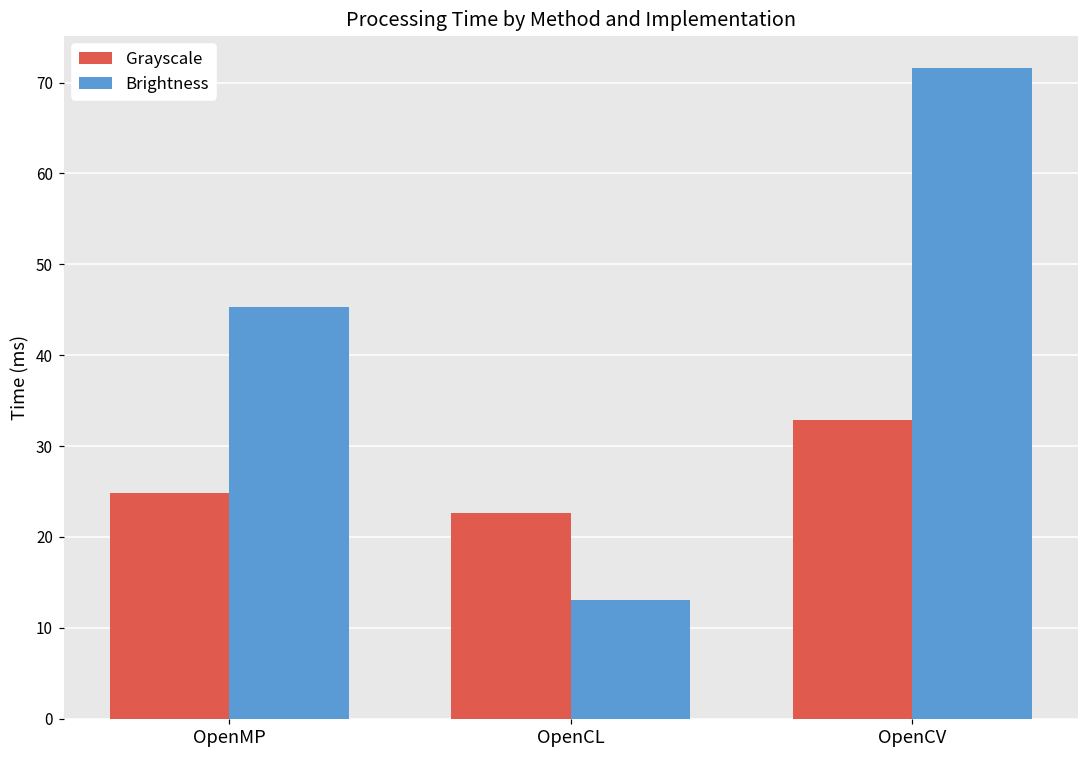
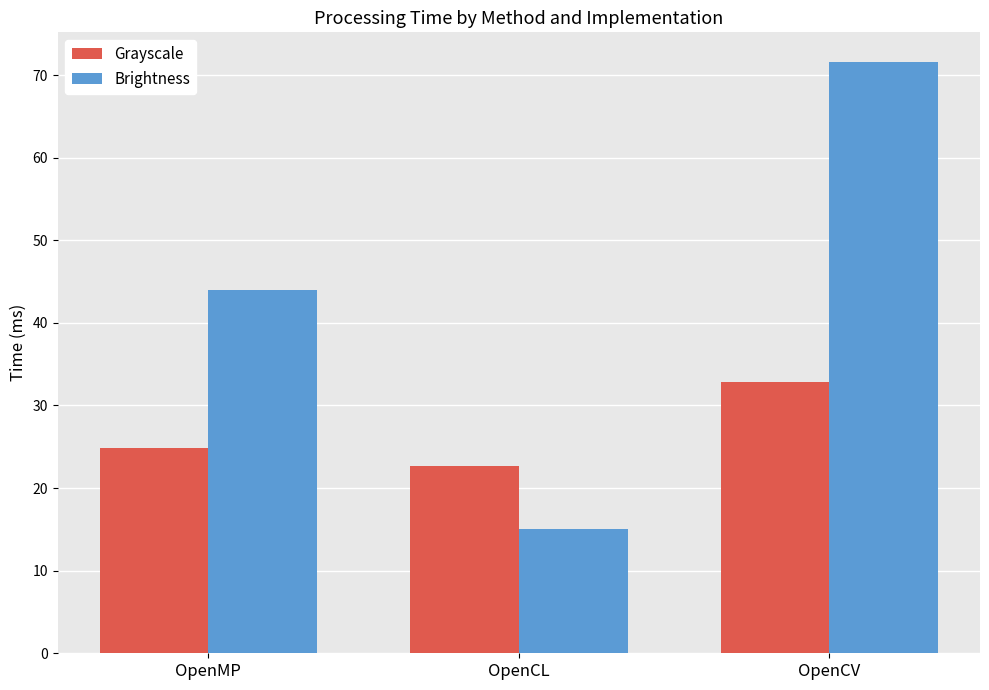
Brightness, OpenMP: 45 -> 44
Brightness, OpenCL: 13 -> 15
